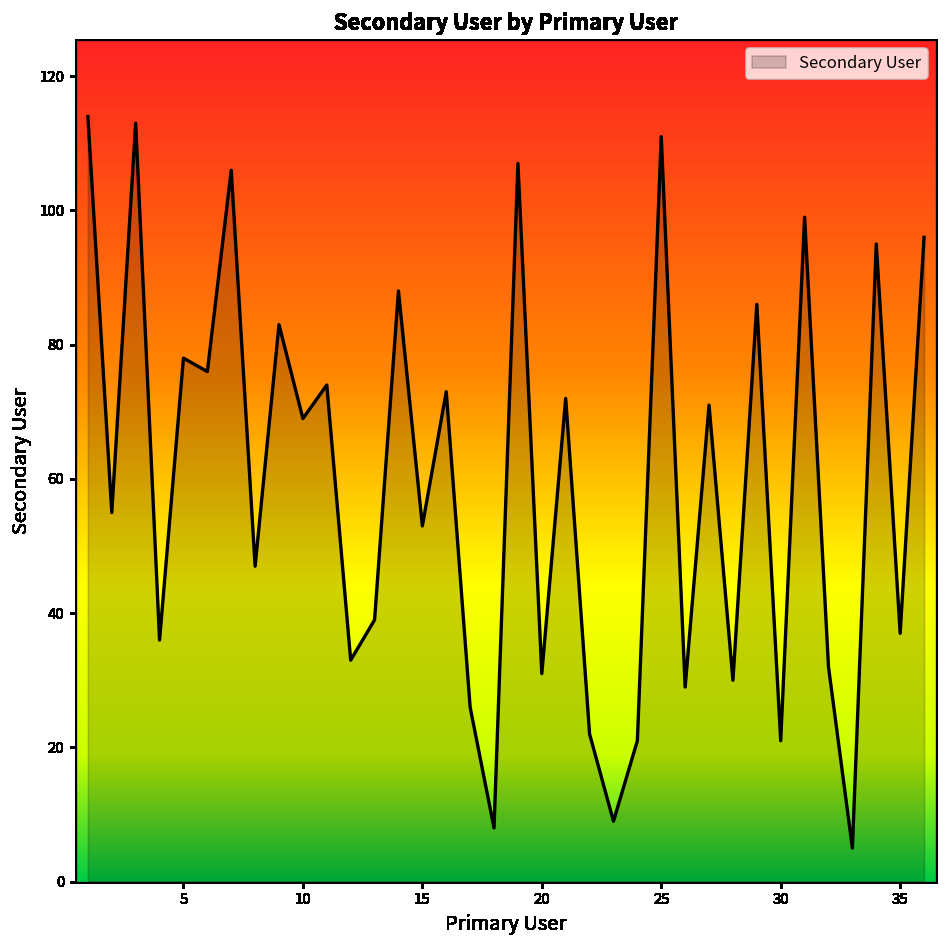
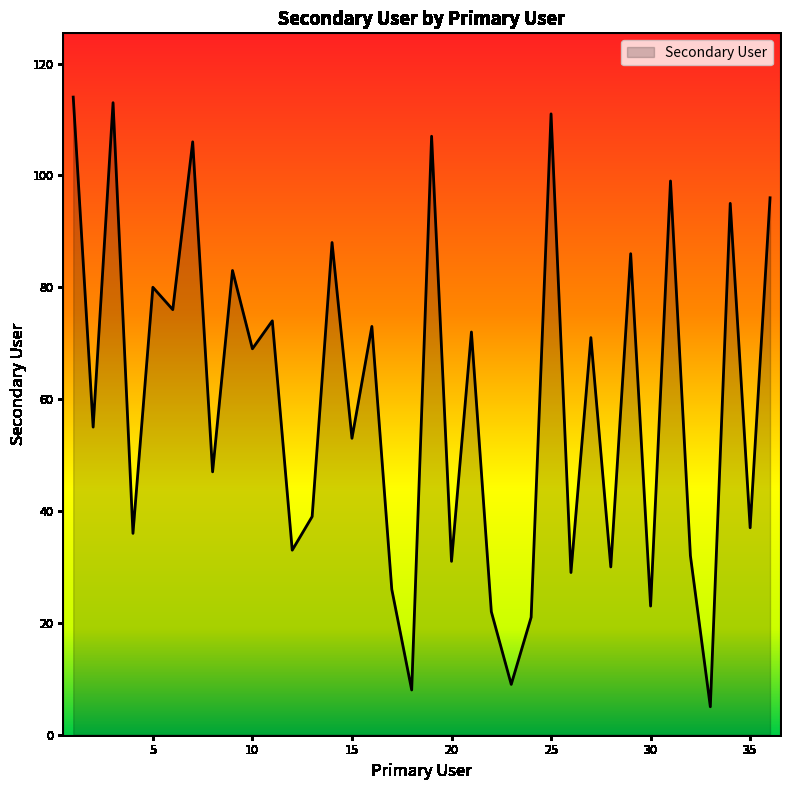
5: 78 -> 80
30: 21 -> 23
